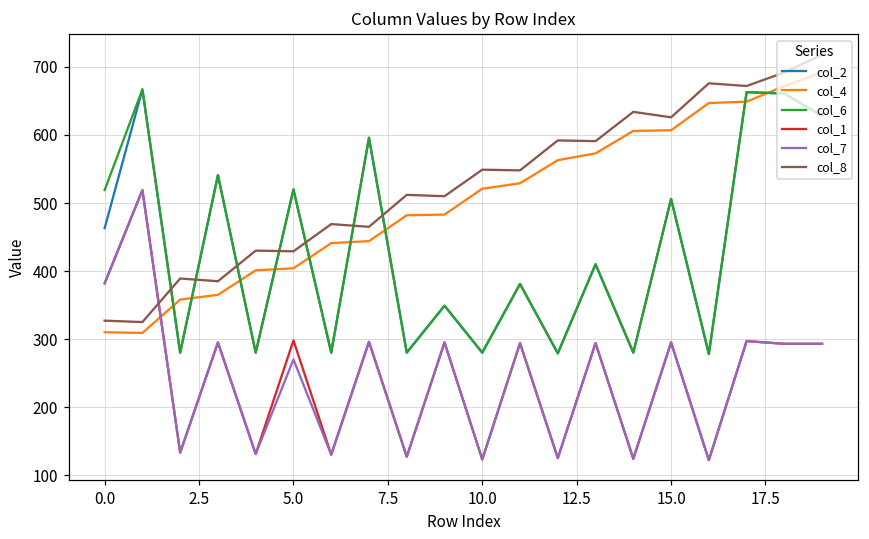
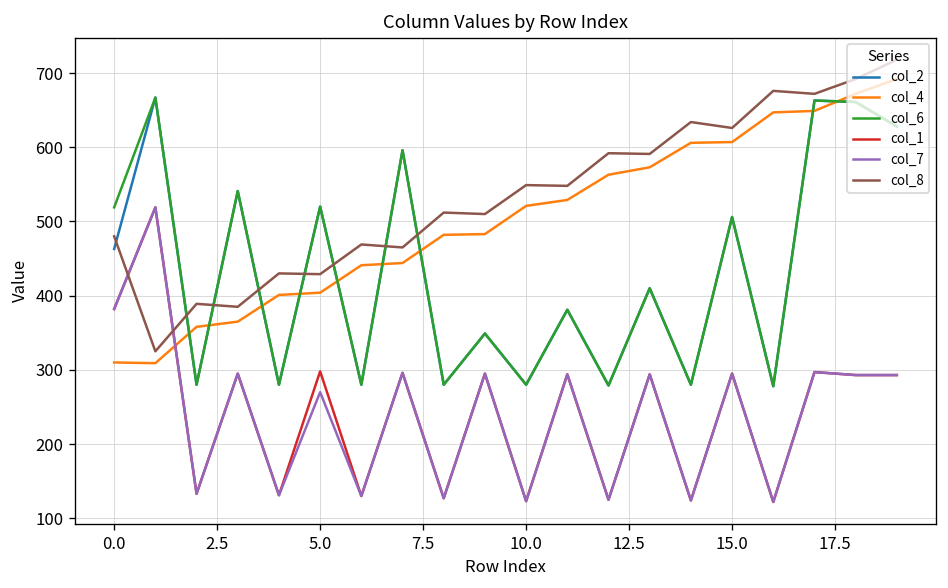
col_8, 0.0: 330 -> 480
